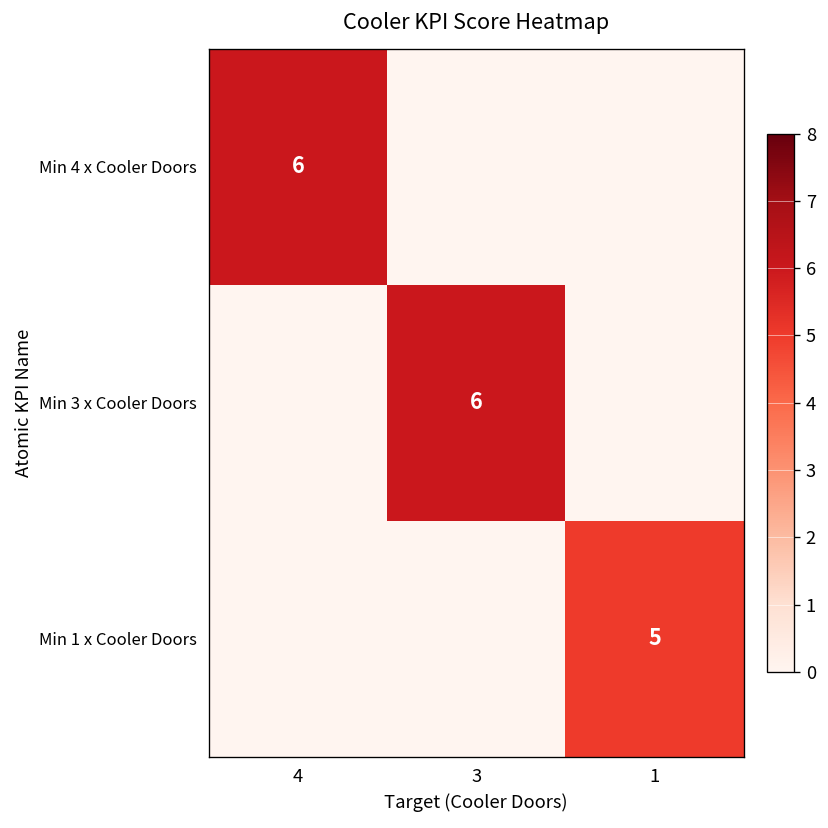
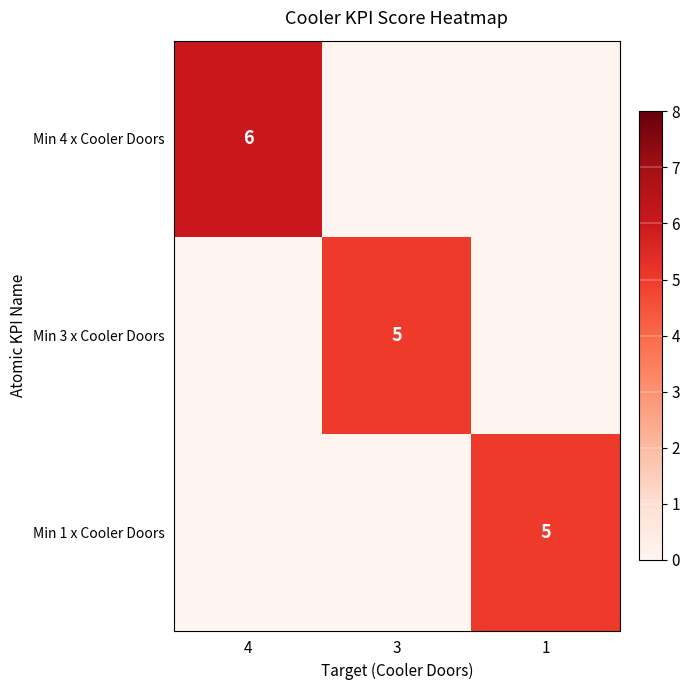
Min 3 x Cooler Doors, 3: 6 -> 5
